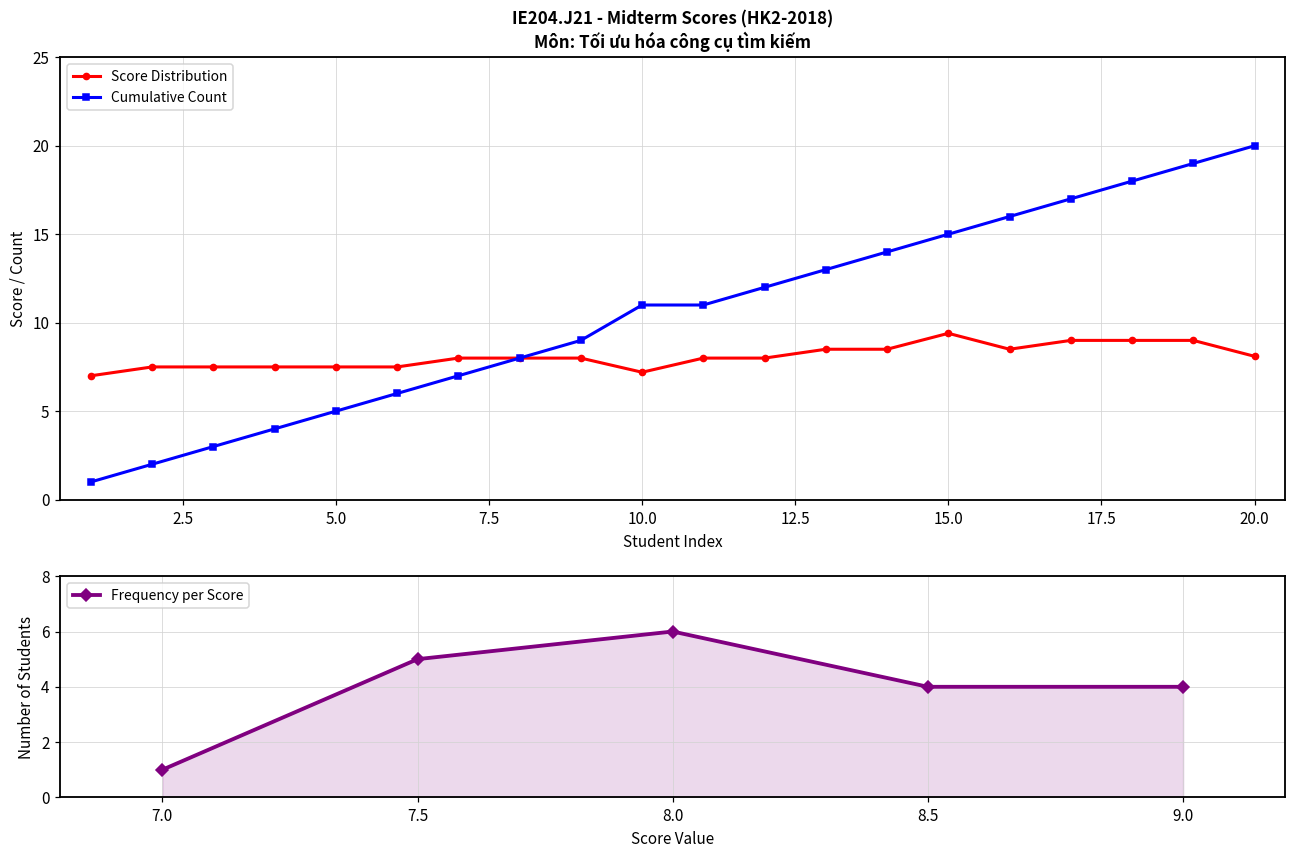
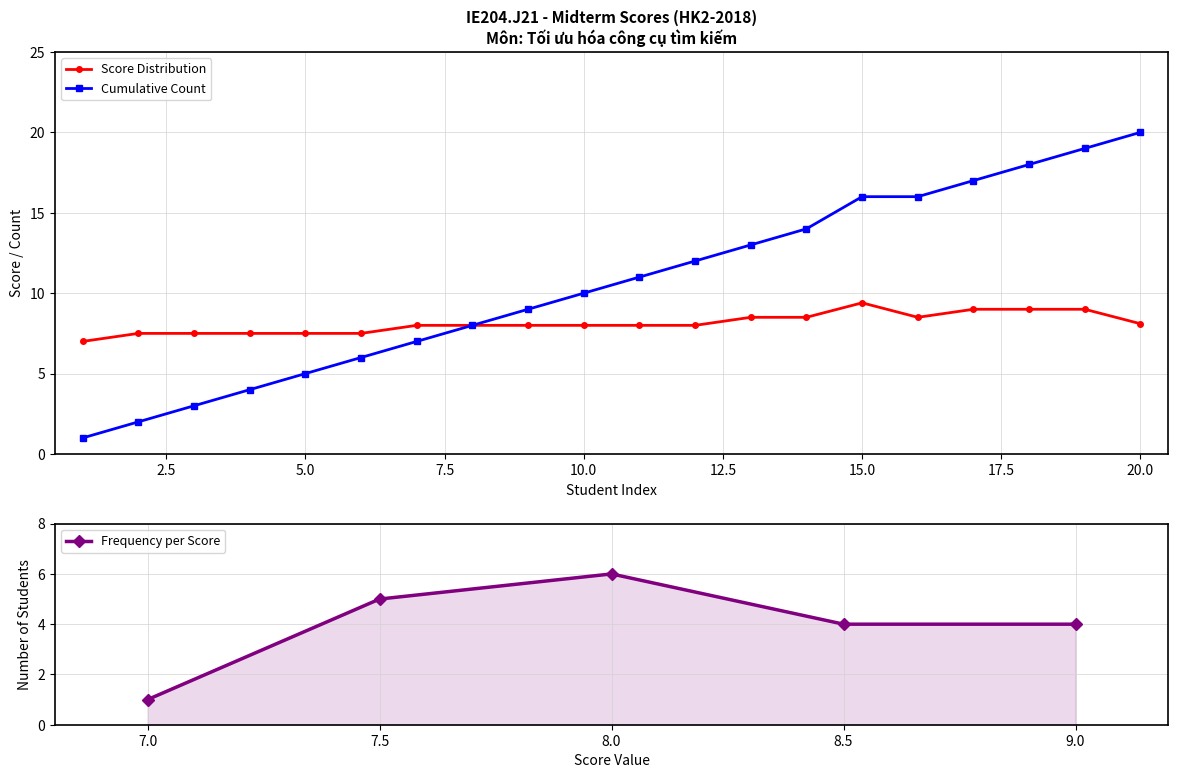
IE204.J21 - Midterm Scores (HK2-2018) Môn: Tối ưu hóa công cụ tìm kiếm, Score Distribution, 10.0: 7.2 -> 8.0
IE204.J21 - Midterm Scores (HK2-2018) Môn: Tối ưu hóa công cụ tìm kiếm, Cumulative Count, 10.0: 11 -> 10
IE204.J21 - Midterm Scores (HK2-2018) Môn: Tối ưu hóa công cụ tìm kiếm, Cumulative Count, 15.0: 15 -> 16
